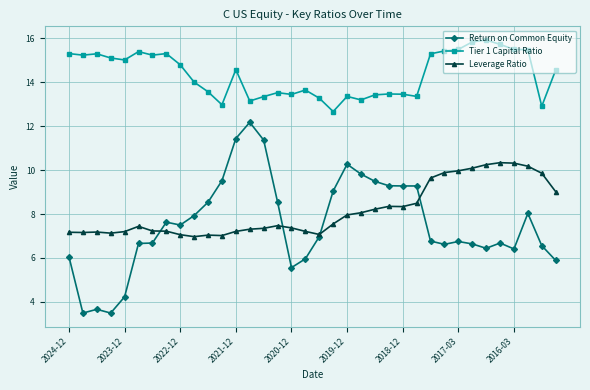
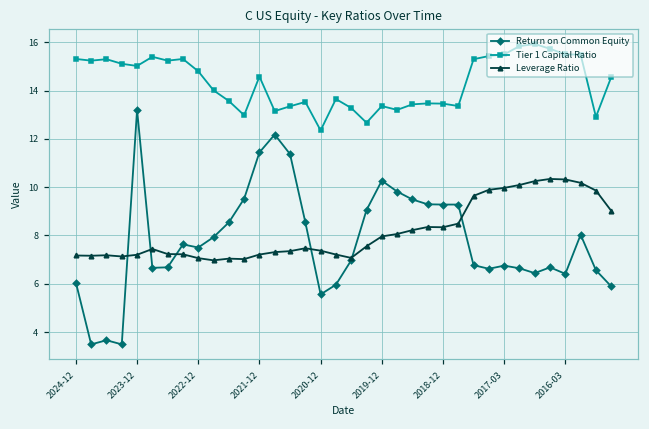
Return on Common Equity, 2023-12: 4.2 -> 13.2
Tier 1 Capital Ratio, 2020-12: 13.5 -> 12.4
